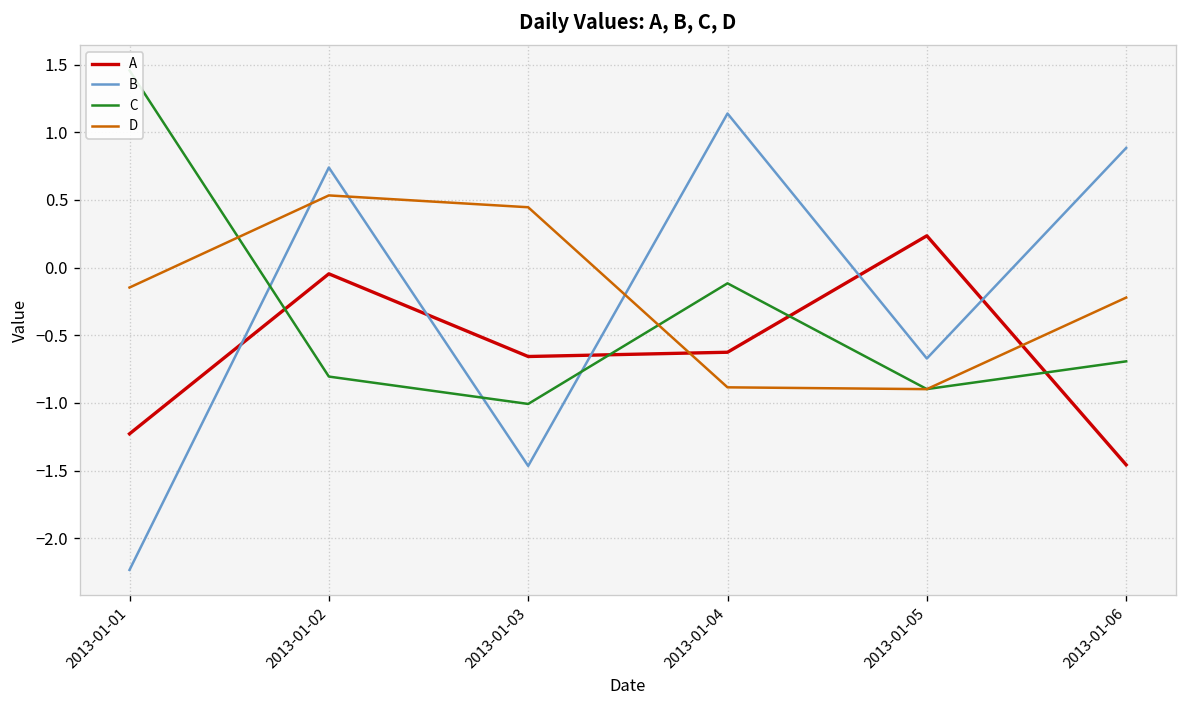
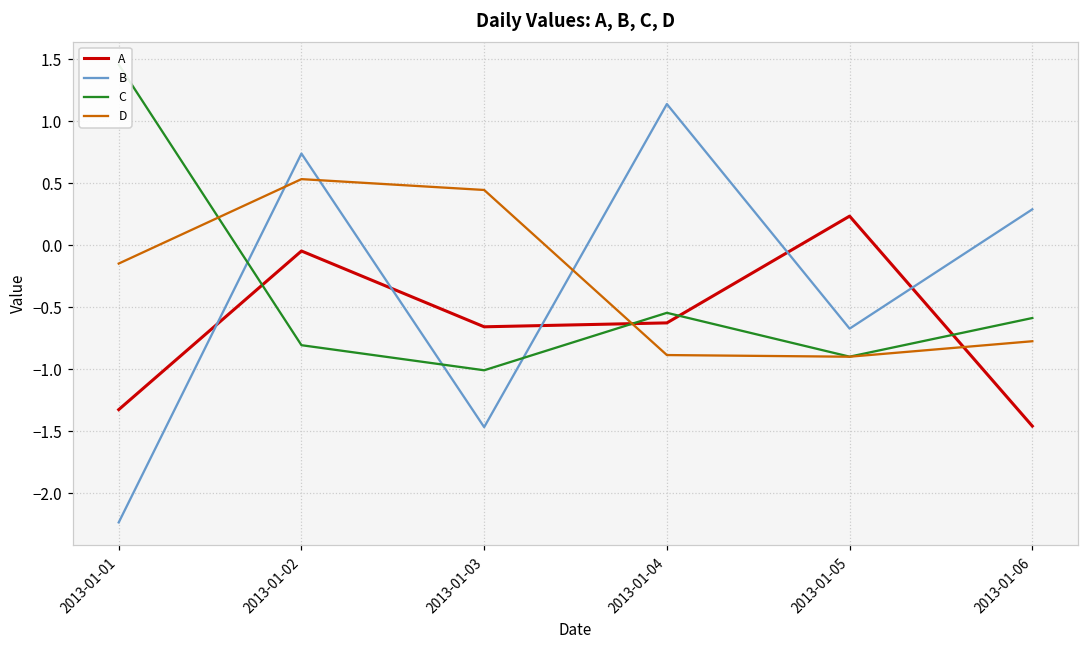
A, 2013-01-01: -1.23 -> -1.32
C, 2013-01-04: -0.12 -> -0.54
B, 2013-01-06: 0.88 -> 0.29
C, 2013-01-06: -0.69 -> -0.59
D, 2013-01-06: -0.22 -> -0.77
